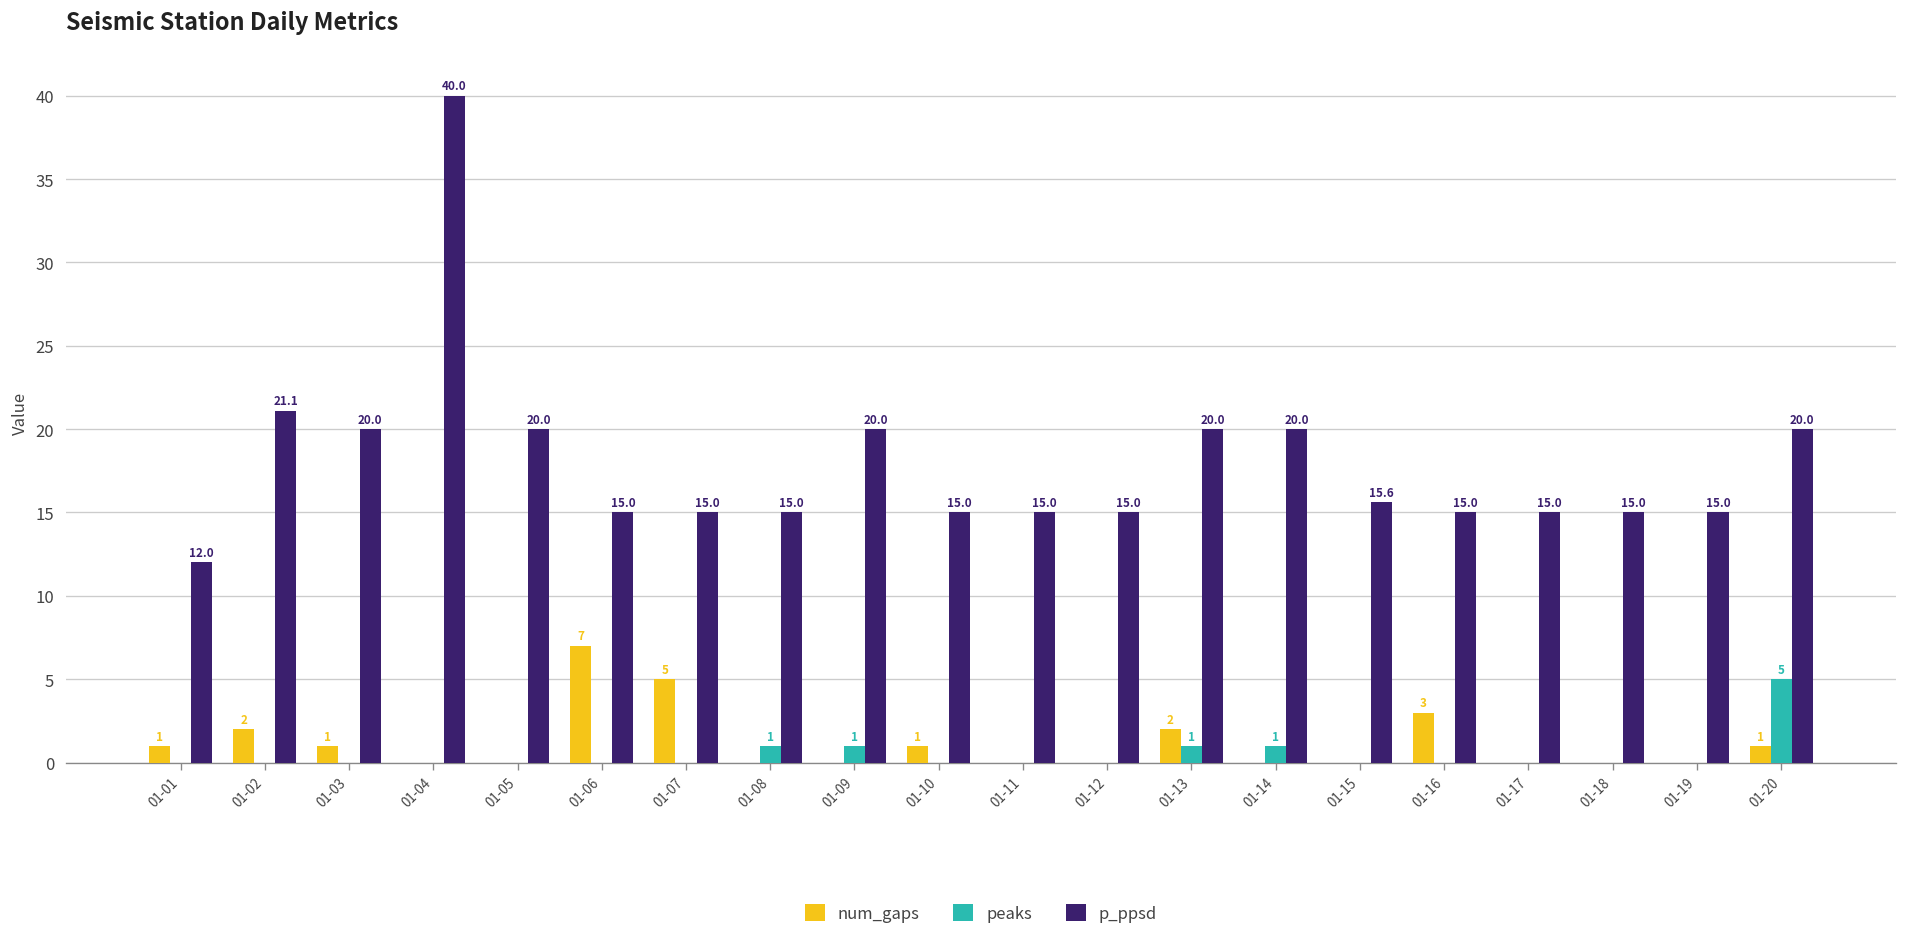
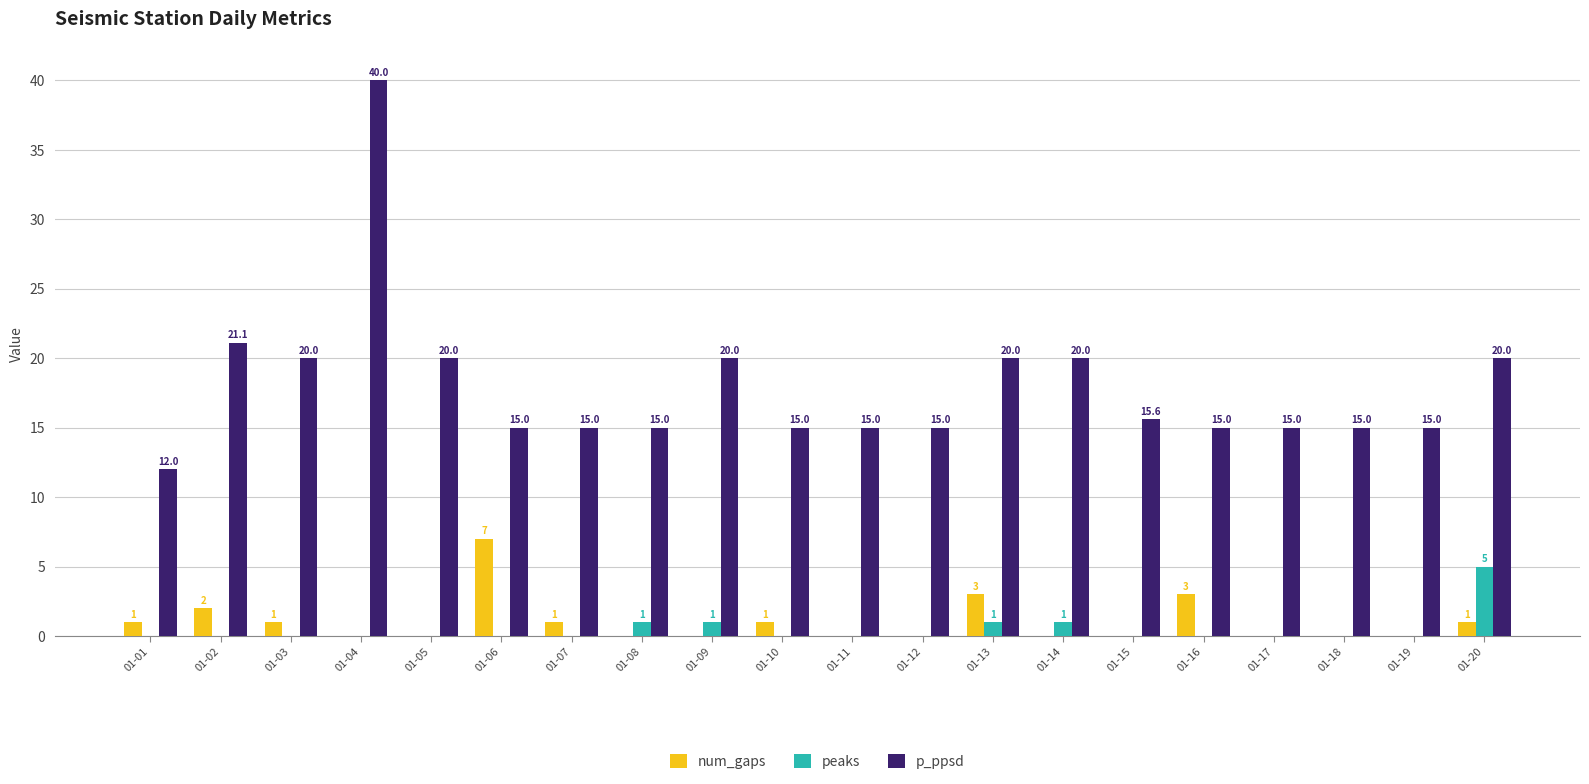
num_gaps, 01-07: 5 -> 1
num_gaps, 01-13: 2 -> 3
